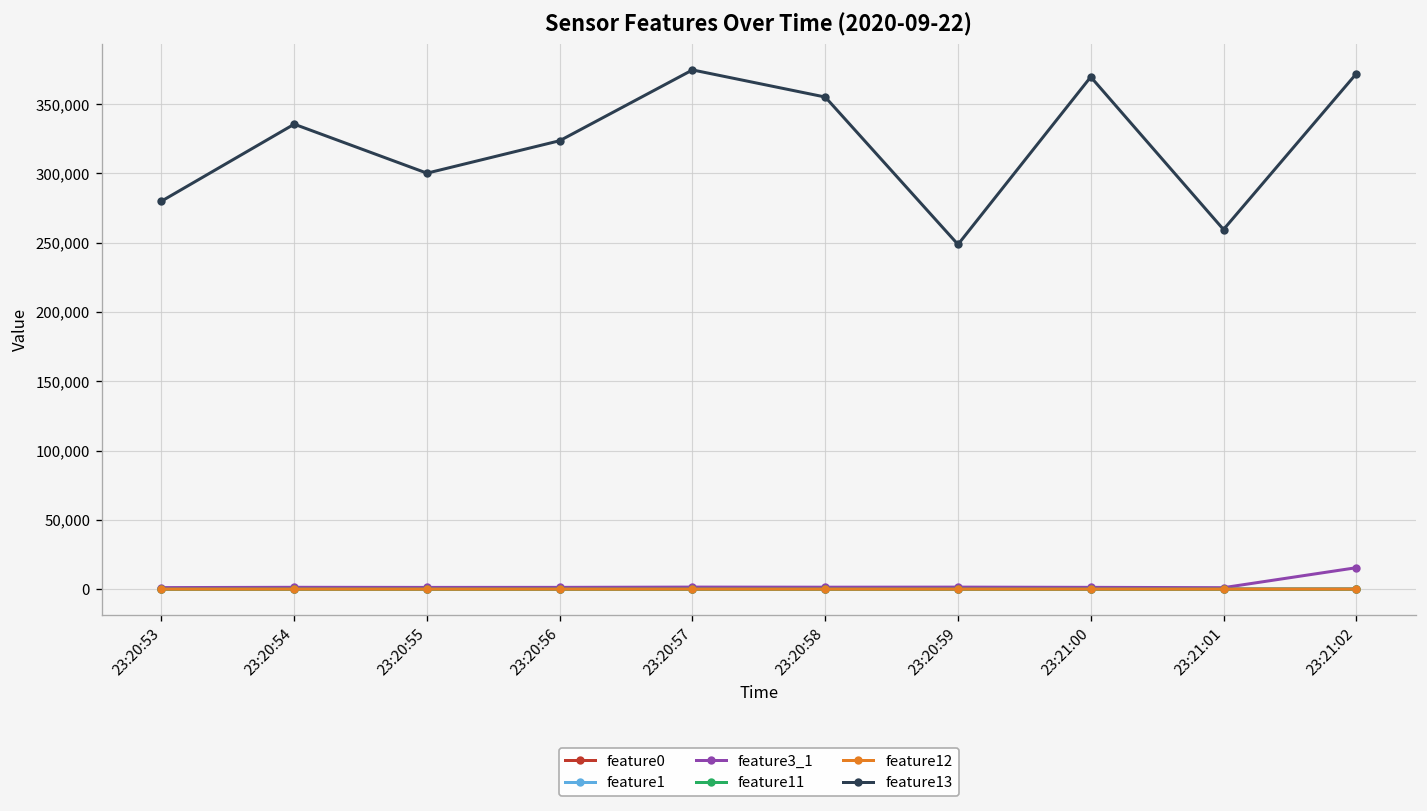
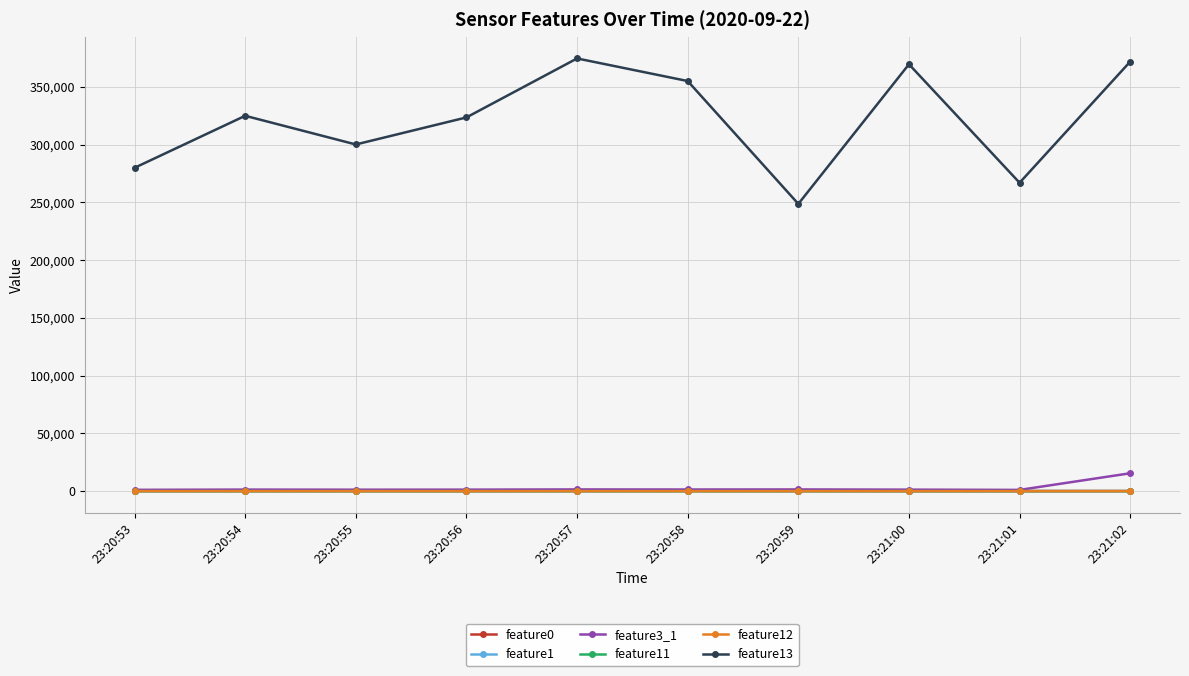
feature13, 23:20:54: 335,000 -> 325,000
feature13, 23:21:01: 259,000 -> 267,000
